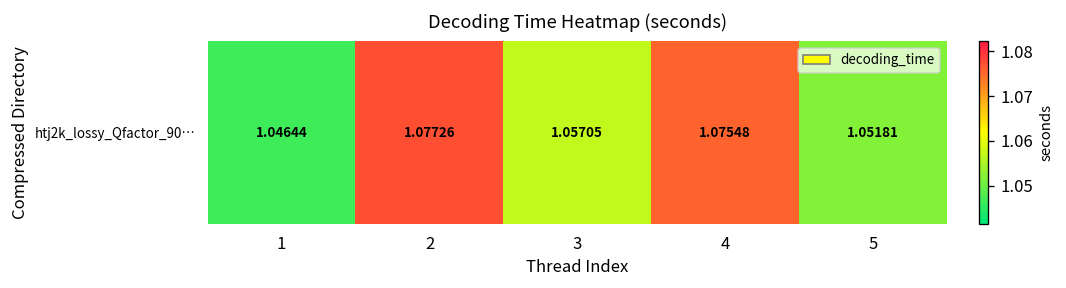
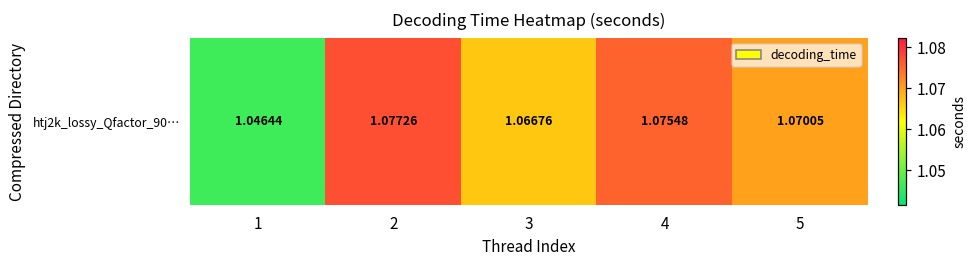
htj2k_lossy_Qfactor_90…, 3: 1.05705 -> 1.06676
htj2k_lossy_Qfactor_90…, 5: 1.05181 -> 1.07005
